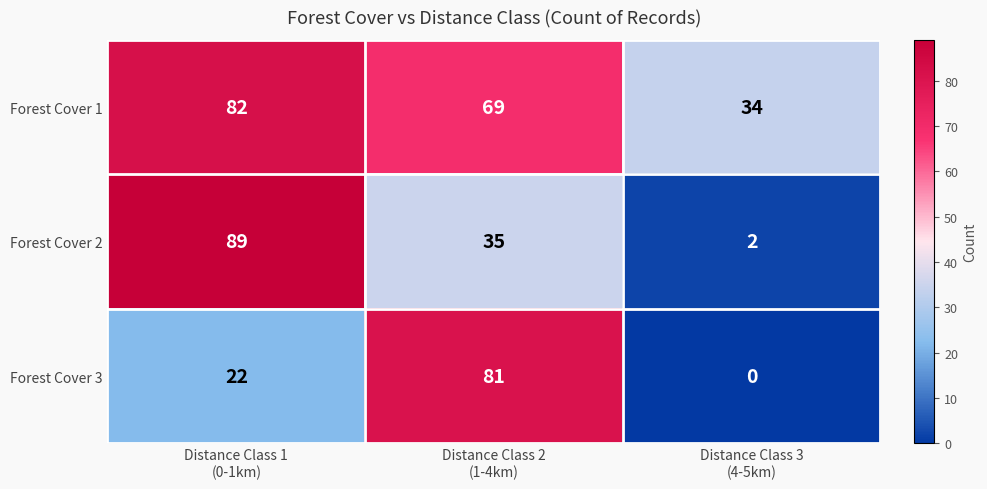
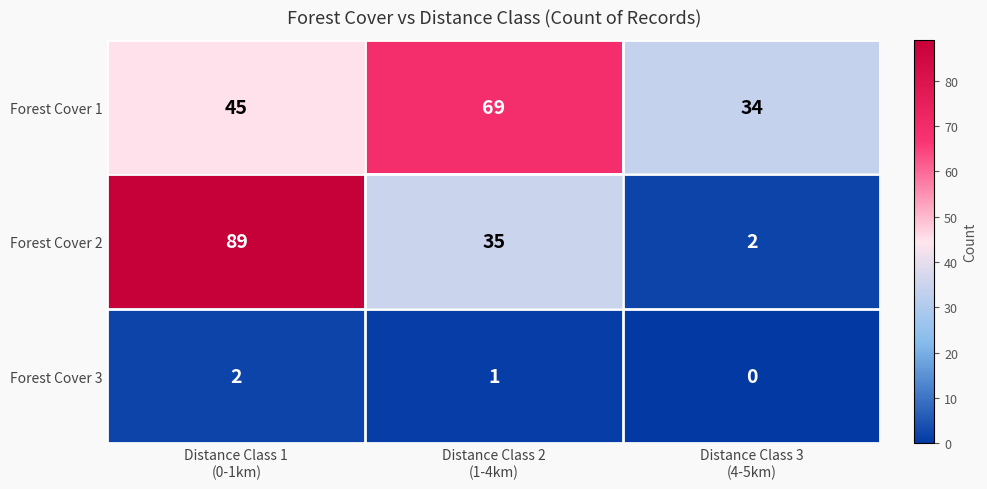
Forest Cover 1, Distance Class 1 (0-1km): 82 -> 45
Forest Cover 3, Distance Class 1 (0-1km): 22 -> 2
Forest Cover 3, Distance Class 2 (1-4km): 81 -> 1
